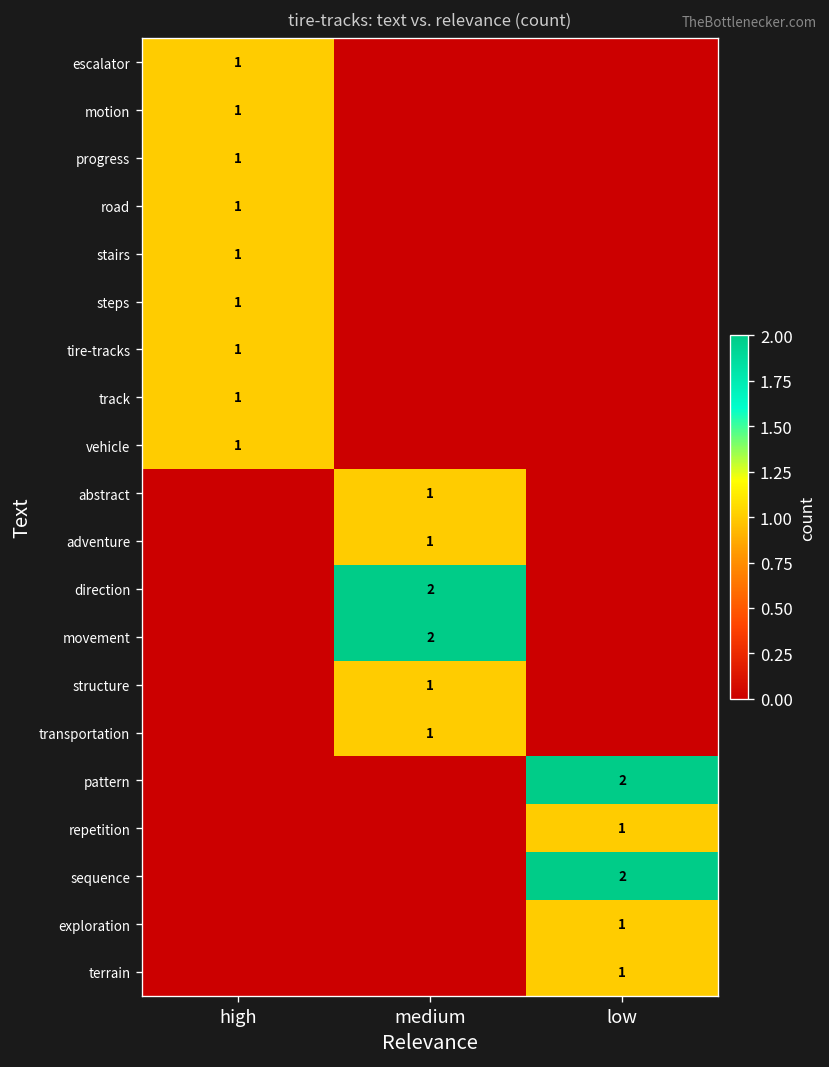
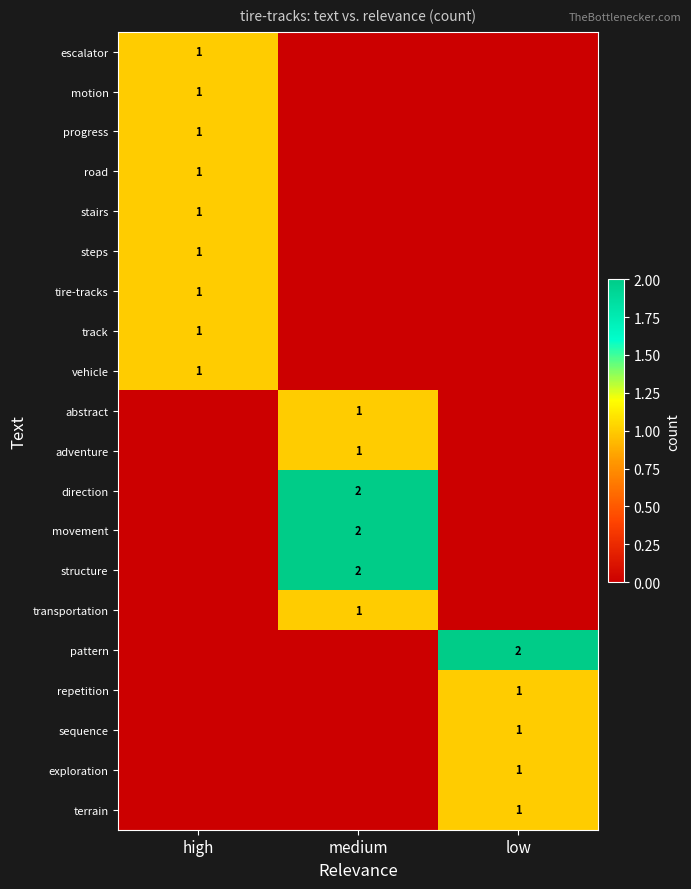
structure, medium: 1 -> 2
sequence, low: 2 -> 1
